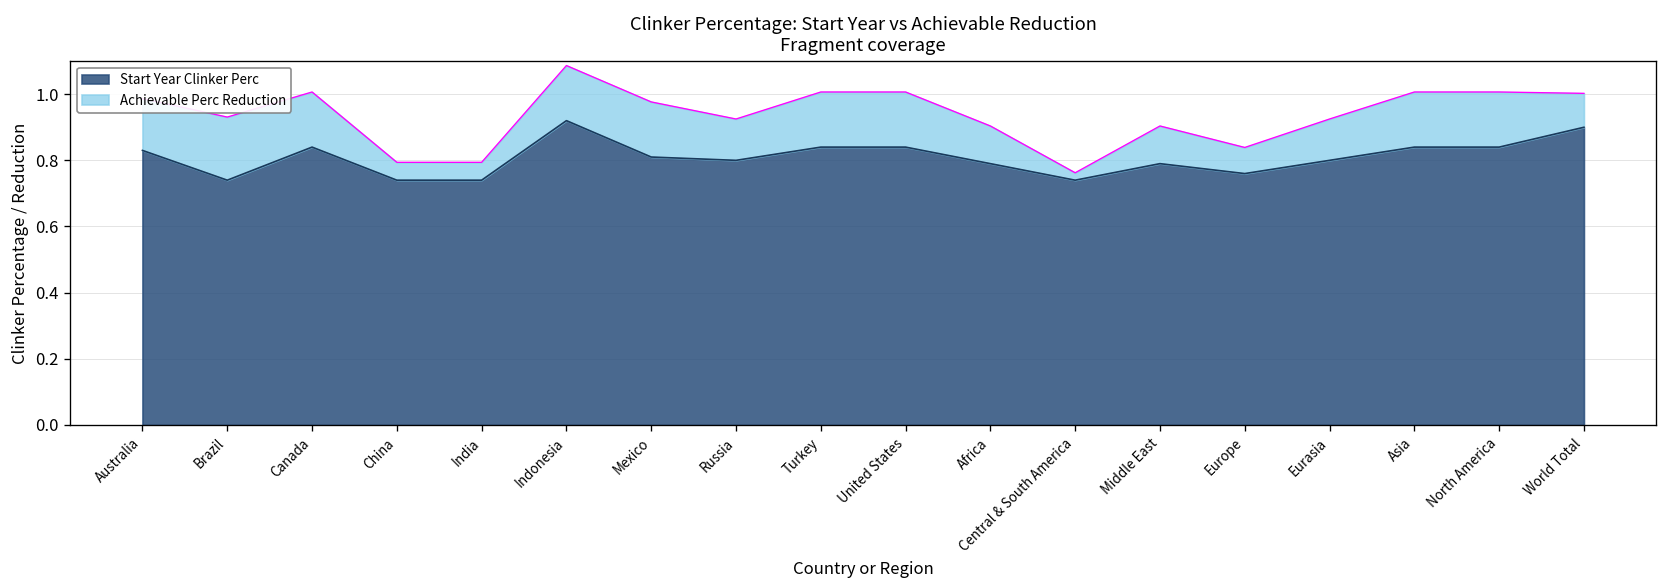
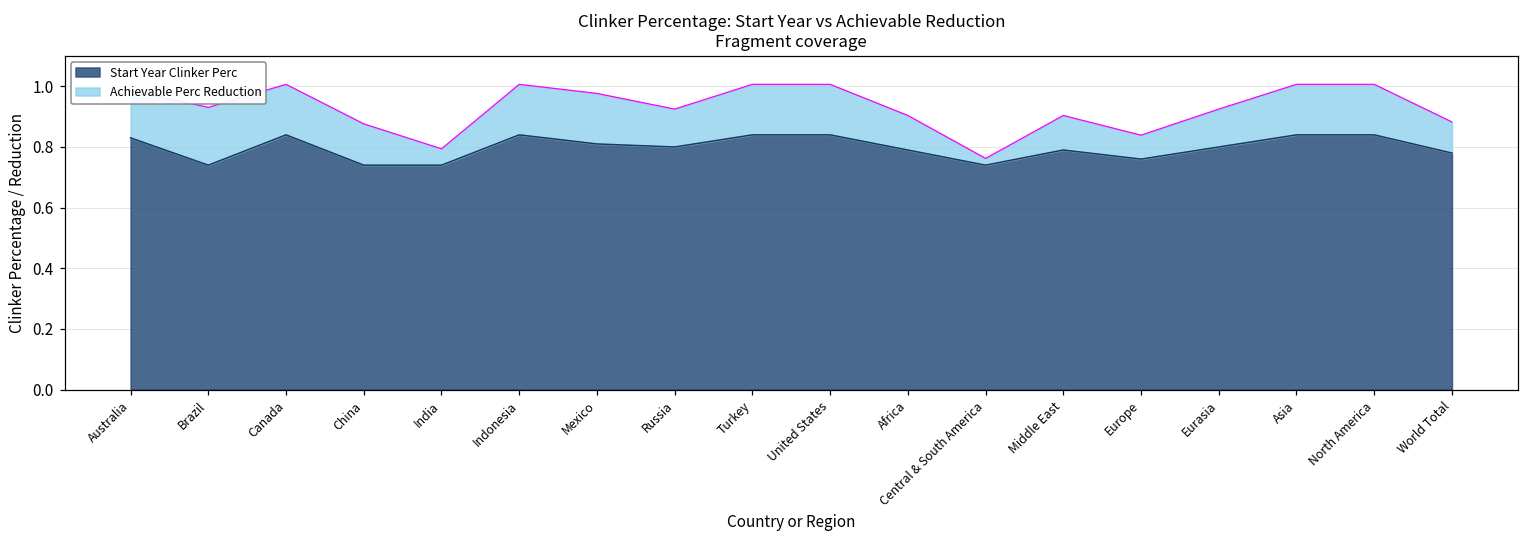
Achievable Perc Reduction, China: 0.05 -> 0.14
Start Year Clinker Perc, Indonesia: 0.92 -> 0.84
Start Year Clinker Perc, World Total: 0.90 -> 0.78
